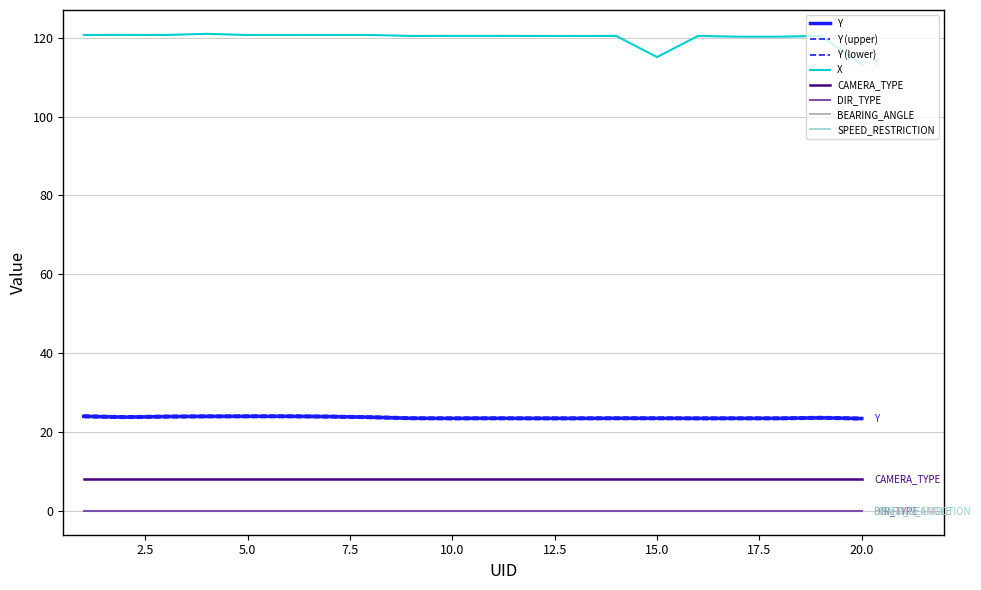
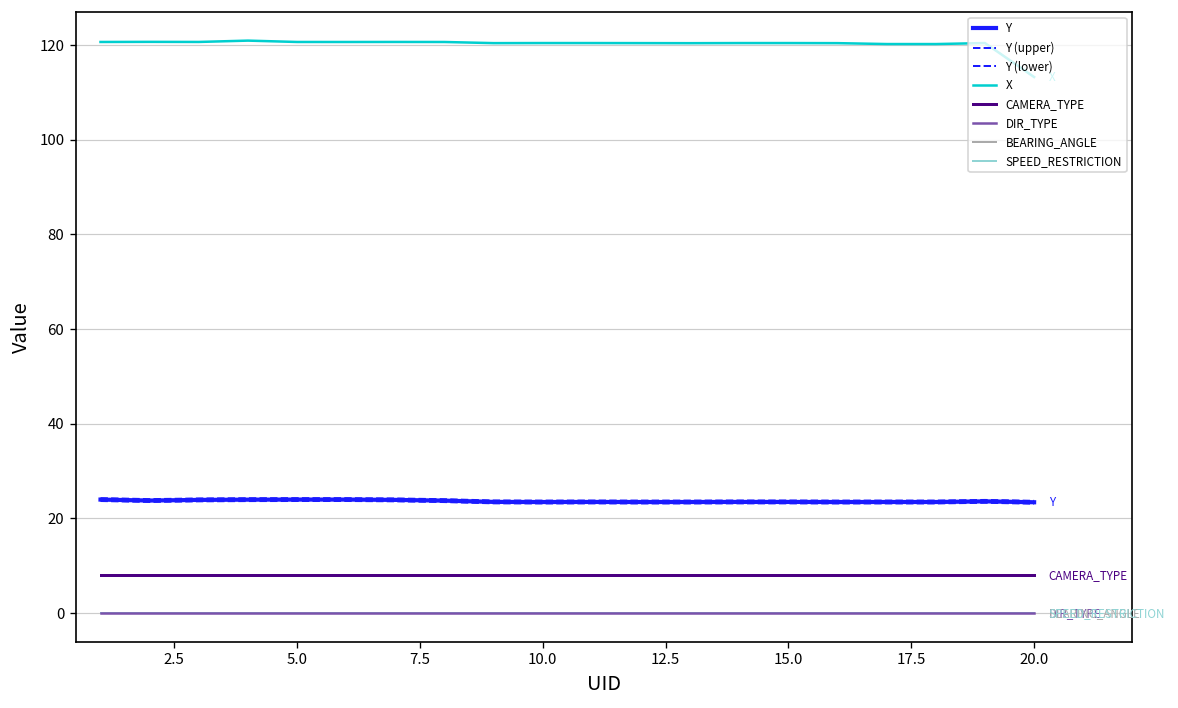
X, 15.0: 115 -> 120
